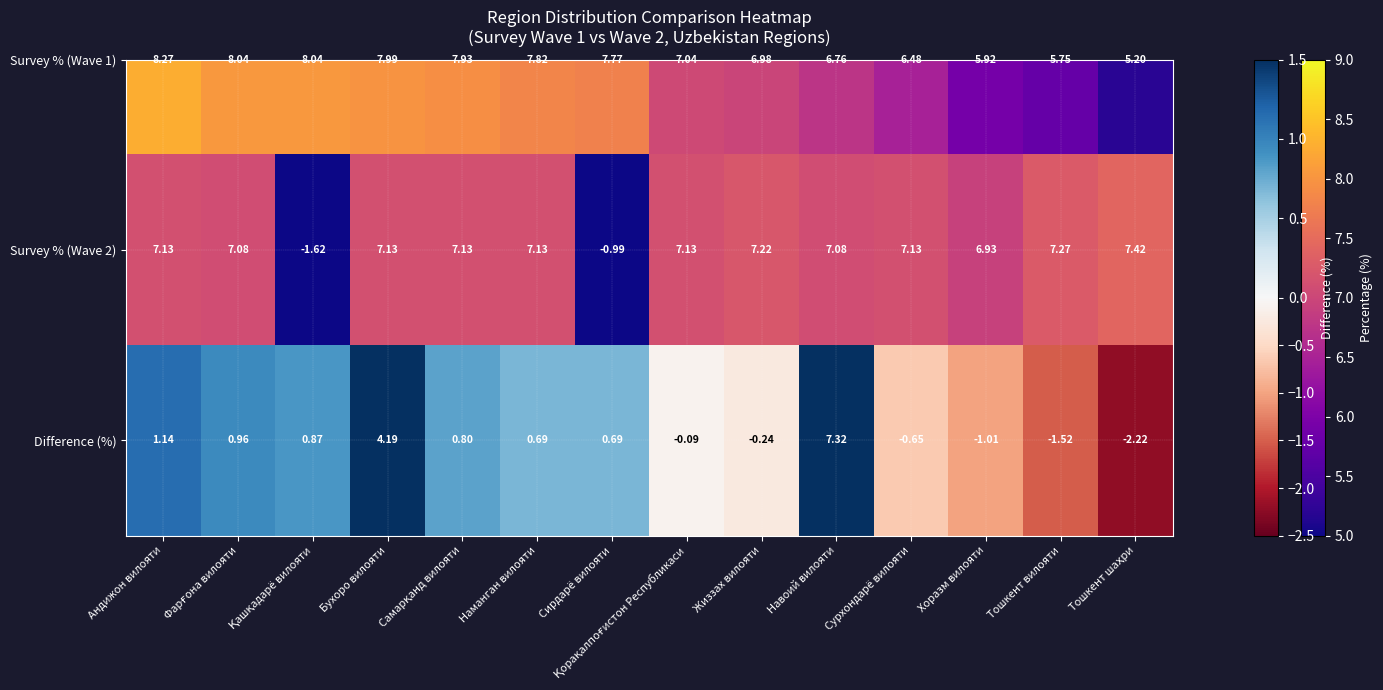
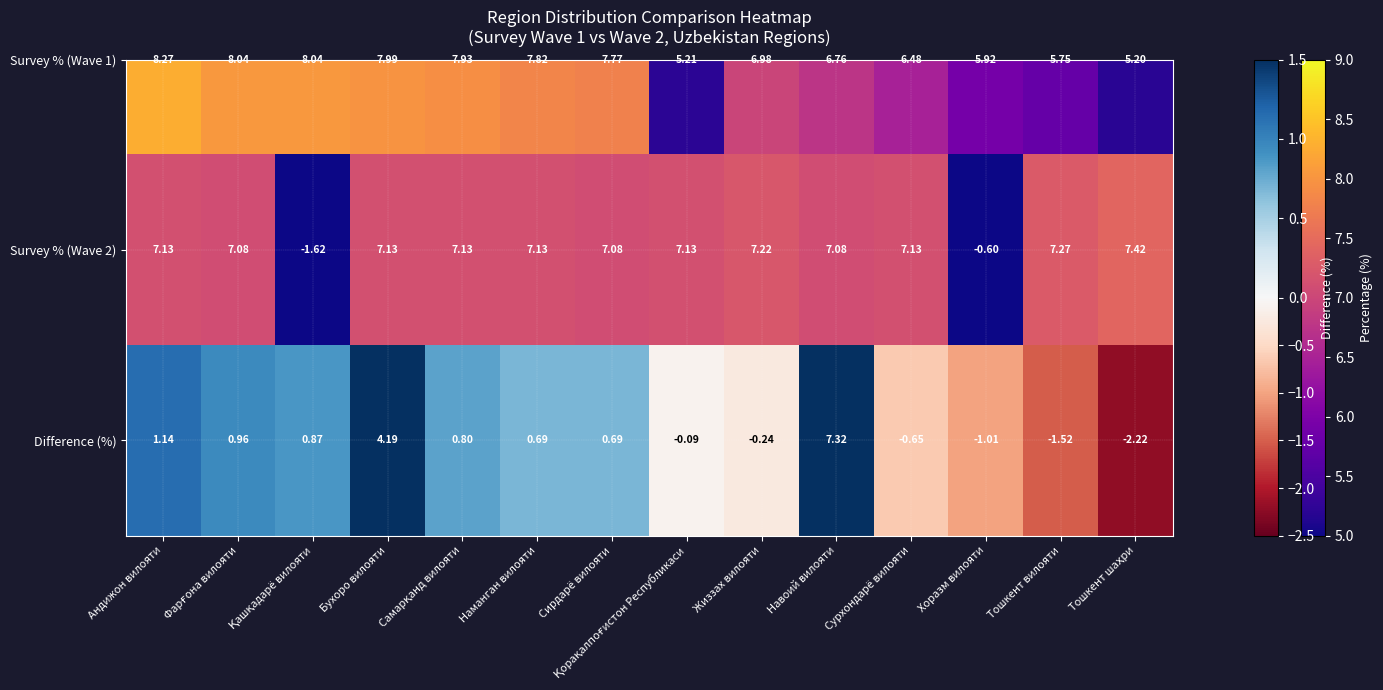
Survey % (Wave 1), Қорақалпоғистон Республикаси: 7.04 -> 5.21
Survey % (Wave 2), Сирдарё вилояти: -0.99 -> 7.08
Survey % (Wave 2), Хоразм вилояти: 6.93 -> -0.60
